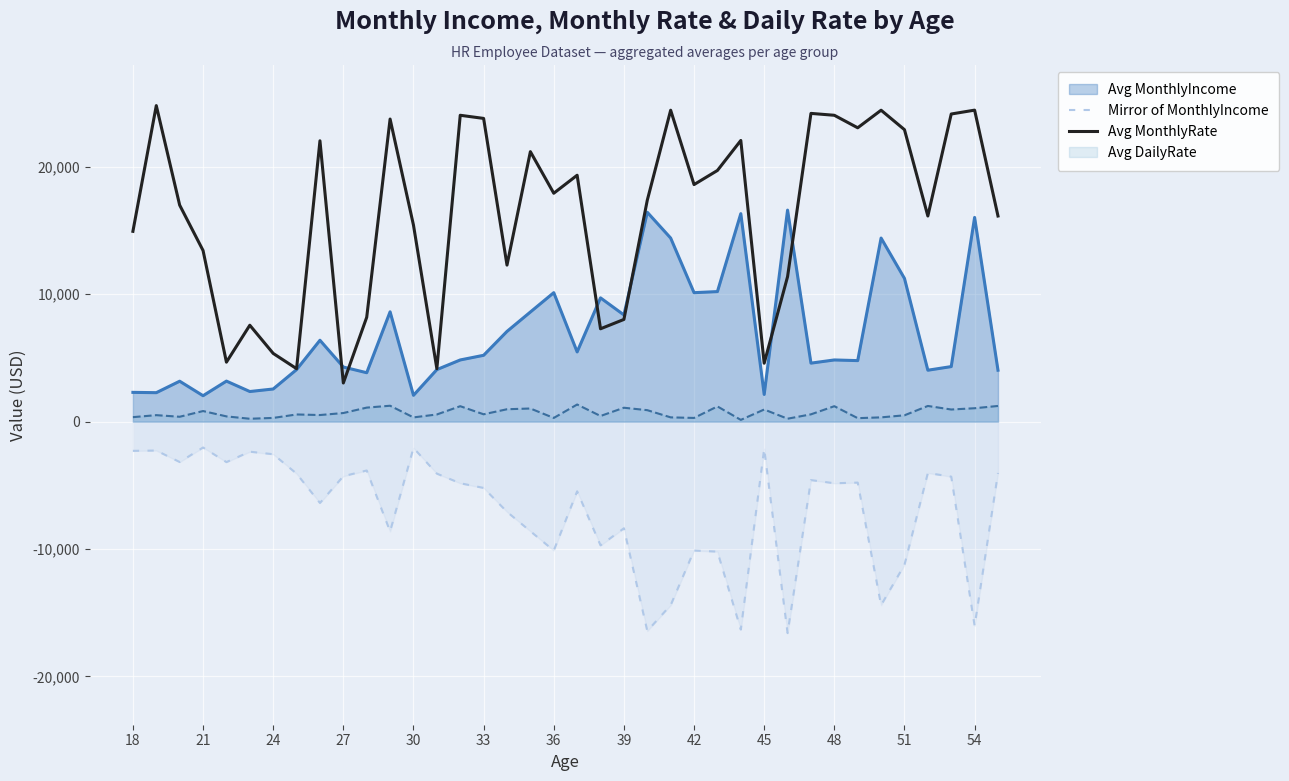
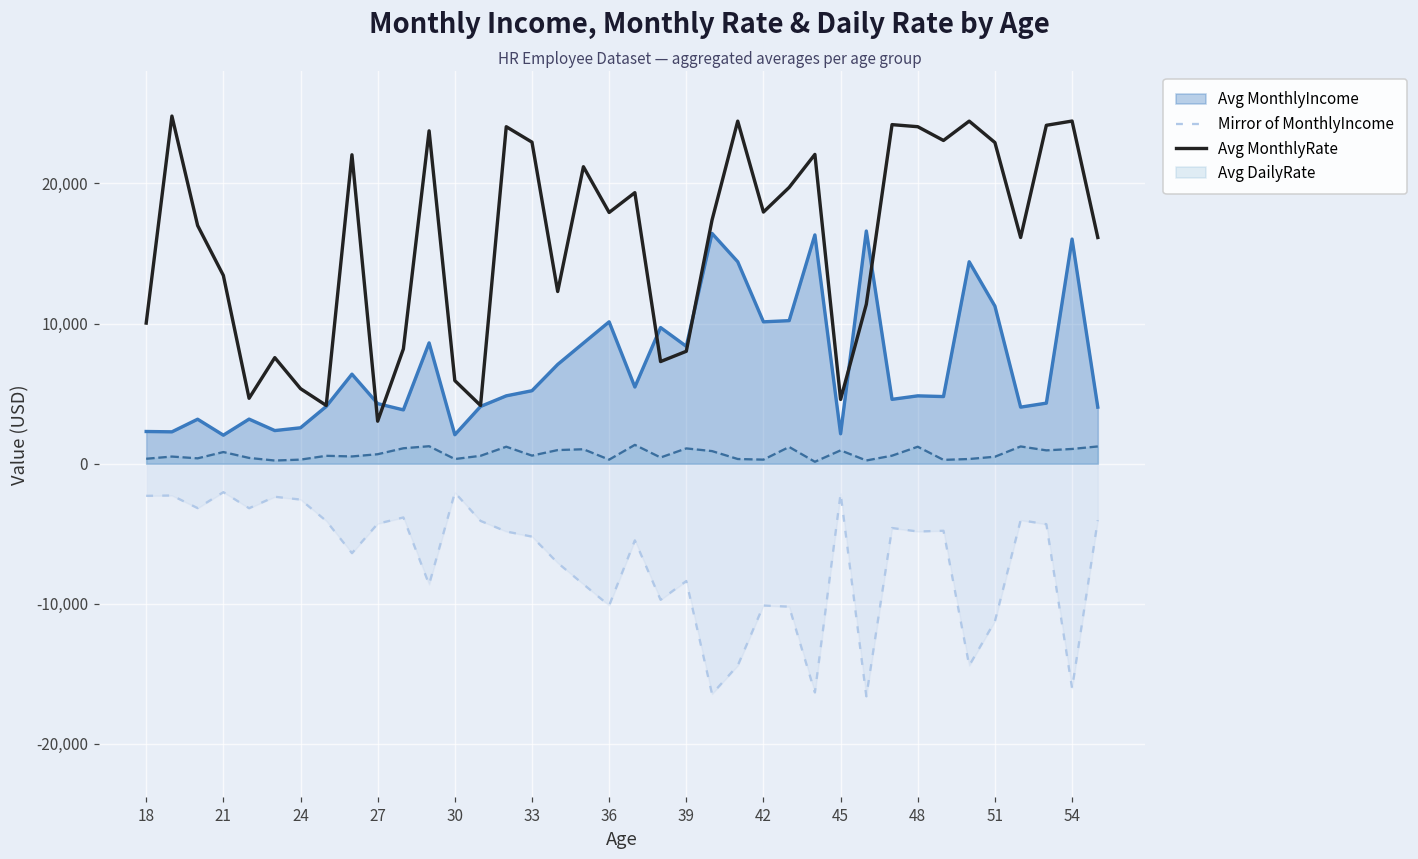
Avg MonthlyRate, 18: 14,900 -> 10,000
Avg MonthlyRate, 30: 15,400 -> 5,900
Avg MonthlyRate, 33: 23,800 -> 22,900
Avg MonthlyRate, 42: 18,600 -> 18,000
